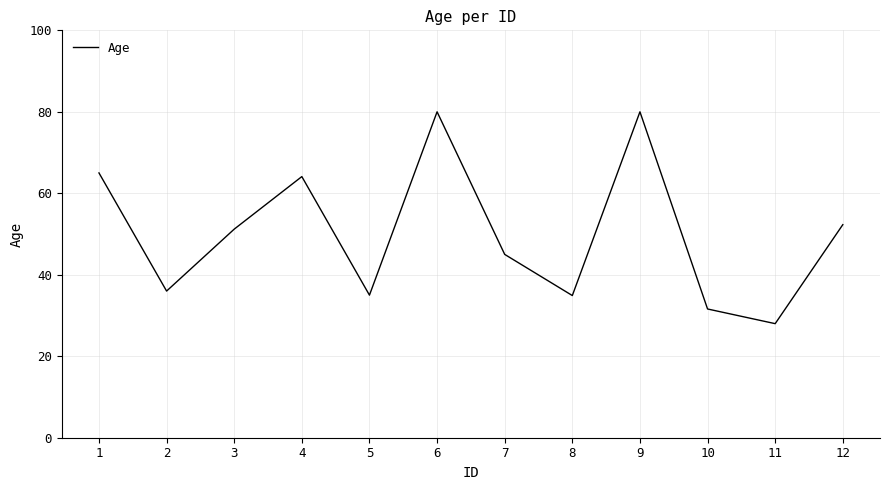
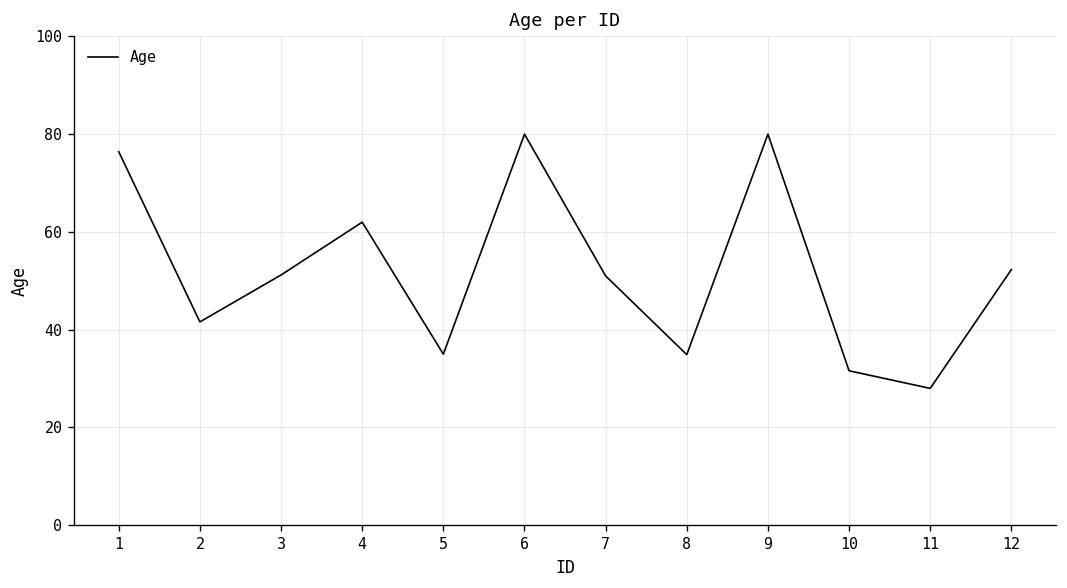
1: 65 -> 76
2: 36 -> 42
4: 64 -> 62
7: 45 -> 51
